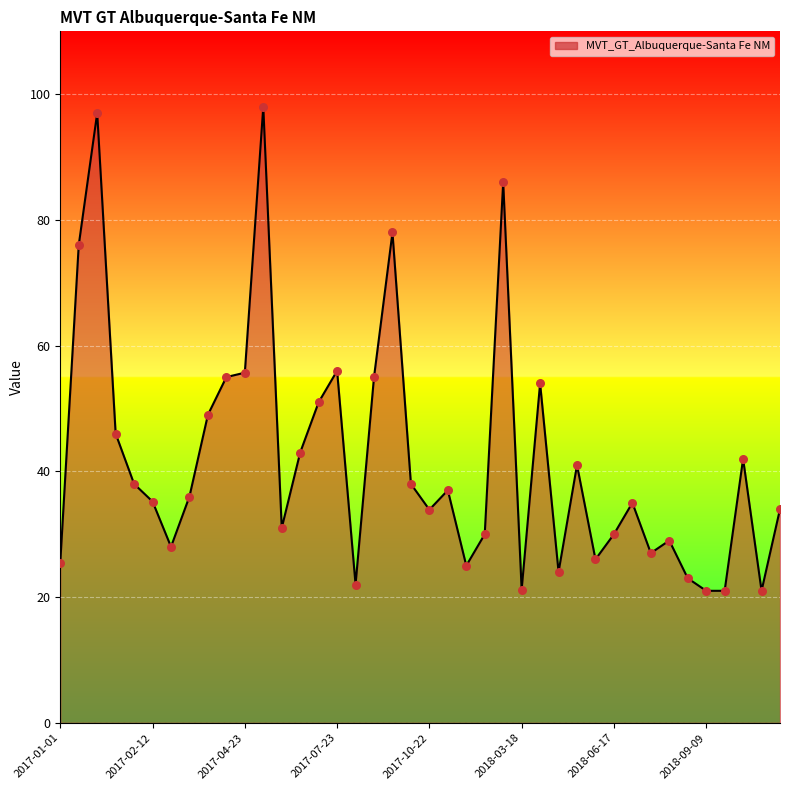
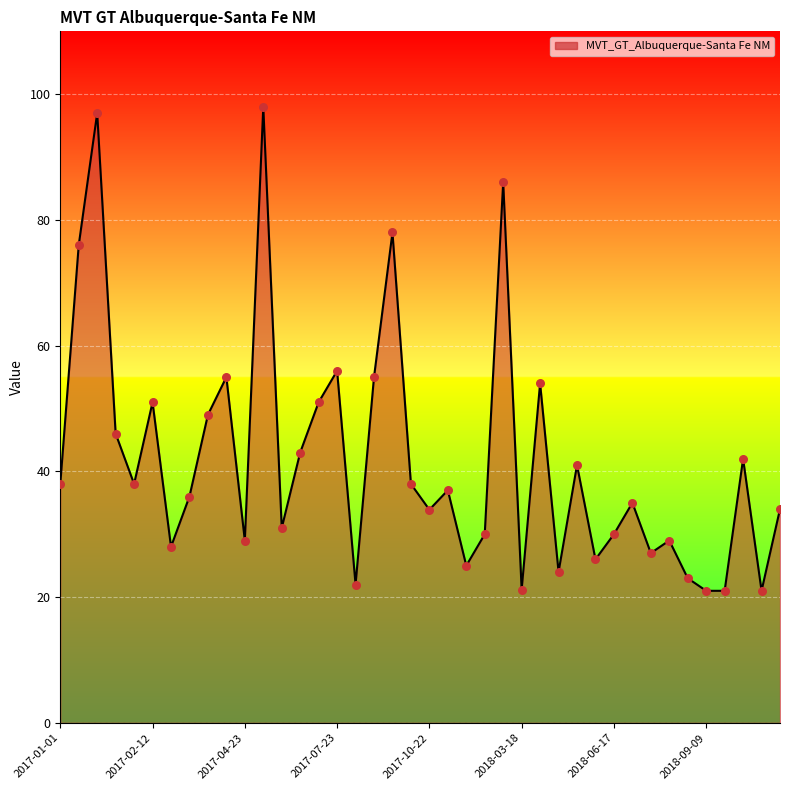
2017-01-01: 26 -> 38
2017-02-12: 35 -> 51
2017-04-23: 56 -> 29
